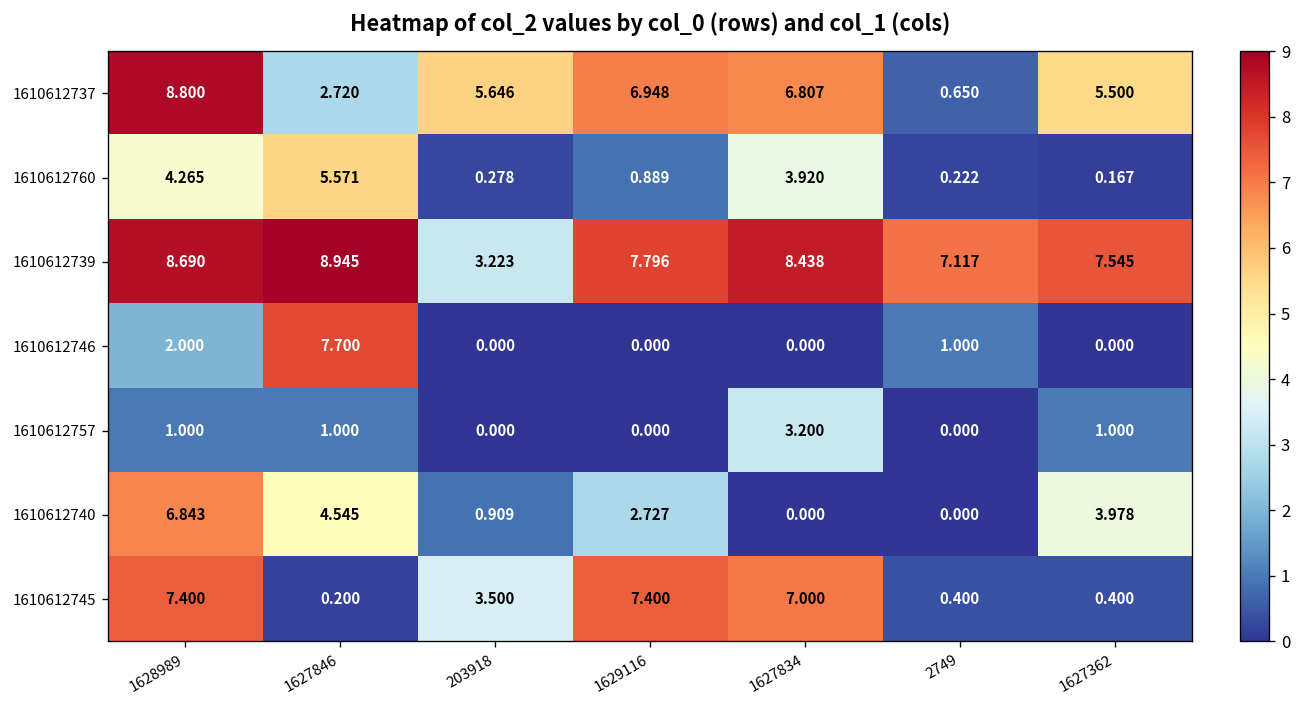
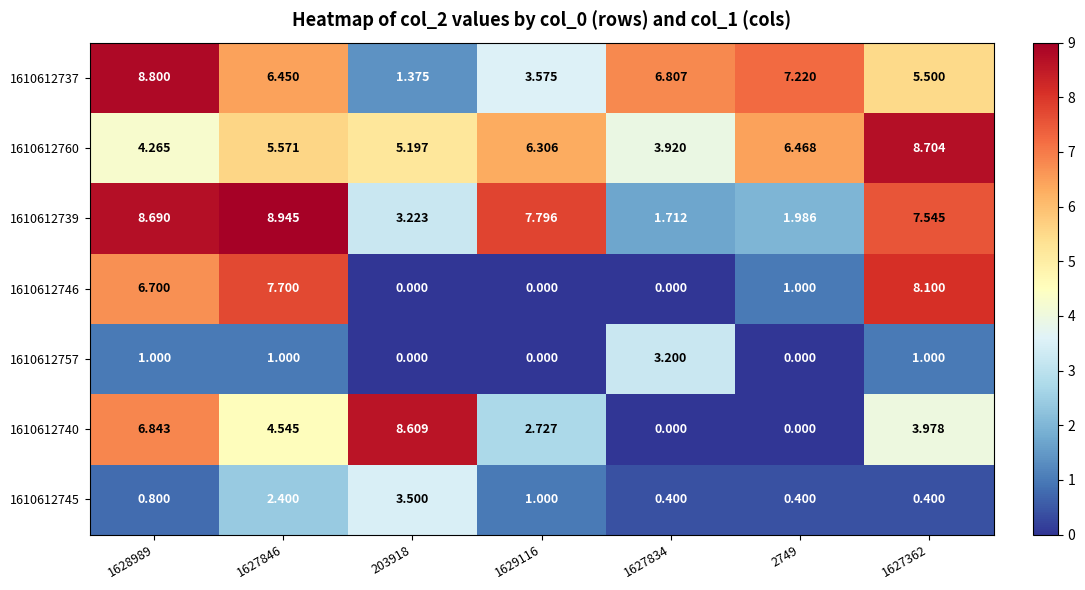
1610612737, 1627846: 2.720 -> 6.450
1610612737, 203918: 5.646 -> 1.375
1610612737, 1629116: 6.948 -> 3.575
1610612737, 2749: 0.650 -> 7.220
1610612760, 203918: 0.278 -> 5.197
1610612760, 1629116: 0.889 -> 6.306
1610612760, 2749: 0.222 -> 6.468
1610612760, 1627362: 0.167 -> 8.704
1610612739, 1627834: 8.438 -> 1.712
1610612739, 2749: 7.117 -> 1.986
1610612746, 1628989: 2.000 -> 6.700
1610612746, 1627362: 0.000 -> 8.100
1610612740, 203918: 0.909 -> 8.609
1610612745, 1628989: 7.400 -> 0.800
1610612745, 1627846: 0.200 -> 2.400
1610612745, 1629116: 7.400 -> 1.000
1610612745, 1627834: 7.000 -> 0.400
